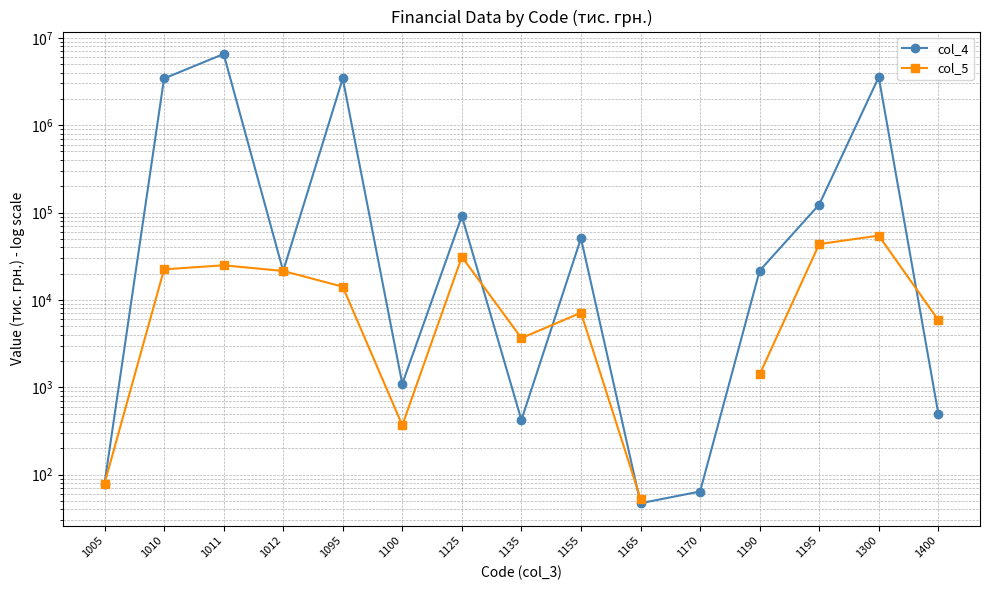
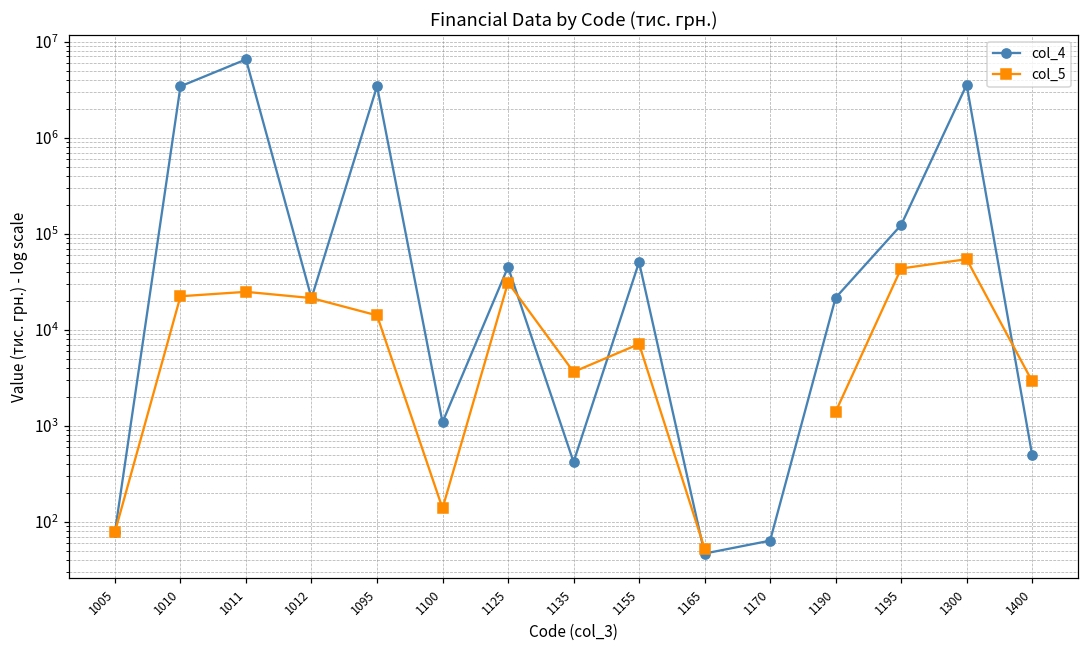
col_5, 1100: 370 -> 140
col_4, 1125: 90000 -> 50000
col_5, 1400: 6000 -> 2900
